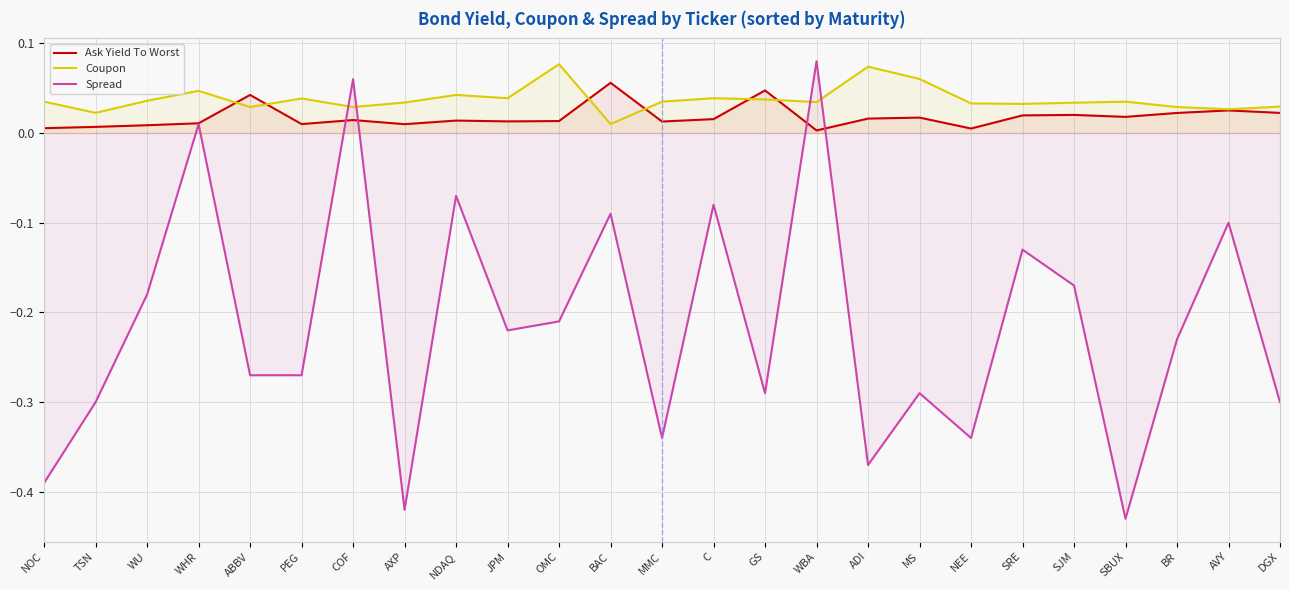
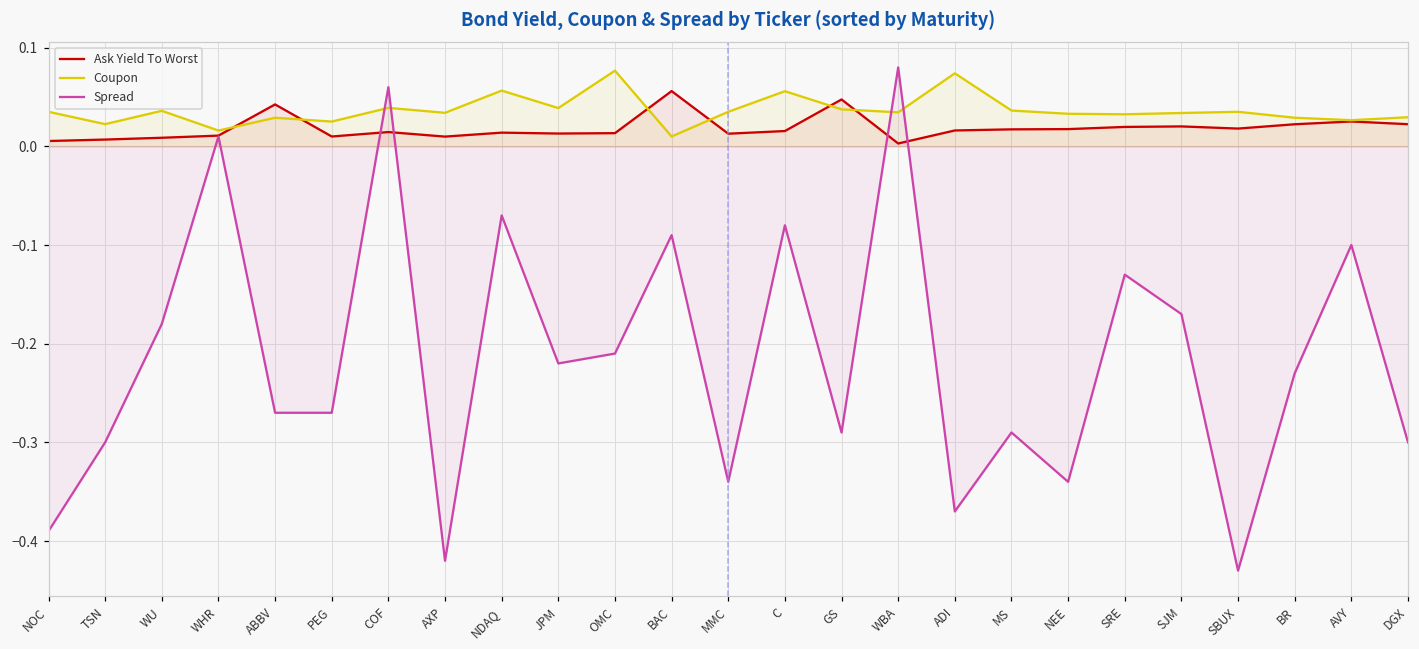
Coupon, WHR: 0.05 -> 0.02
Coupon, PEG: 0.04 -> 0.03
Coupon, COF: 0.03 -> 0.04
Coupon, NDAQ: 0.04 -> 0.06
Coupon, C: 0.04 -> 0.06
Coupon, MS: 0.06 -> 0.04
Ask Yield To Worst, NEE: 0.01 -> 0.02
